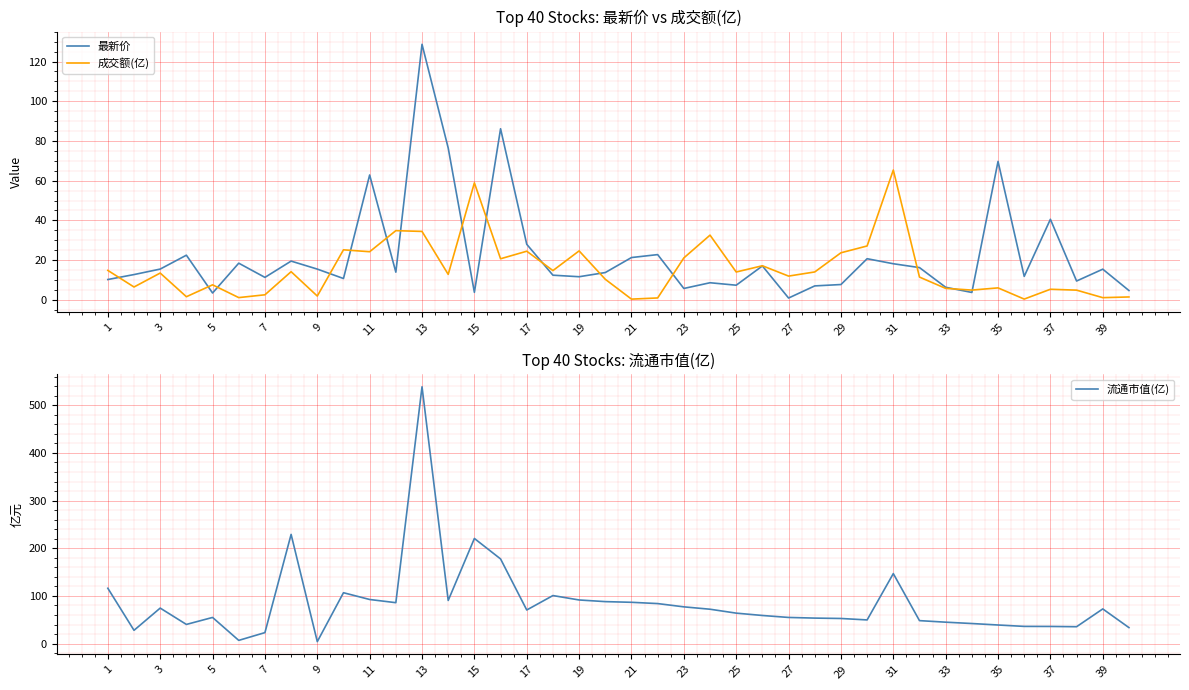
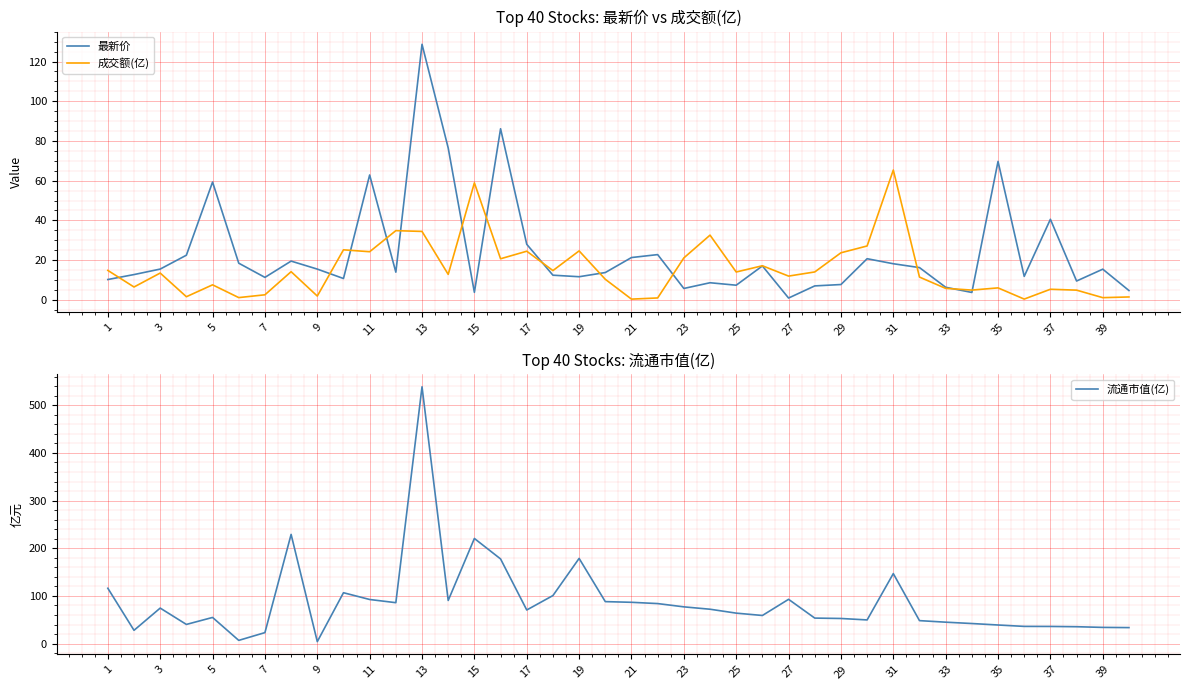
Top 40 Stocks: 最新价 vs 成交额(亿), 最新价, 5: 3 -> 59
Top 40 Stocks: 流通市值(亿), 19: 90 -> 180
Top 40 Stocks: 流通市值(亿), 27: 50 -> 90
Top 40 Stocks: 流通市值(亿), 39: 70 -> 30
